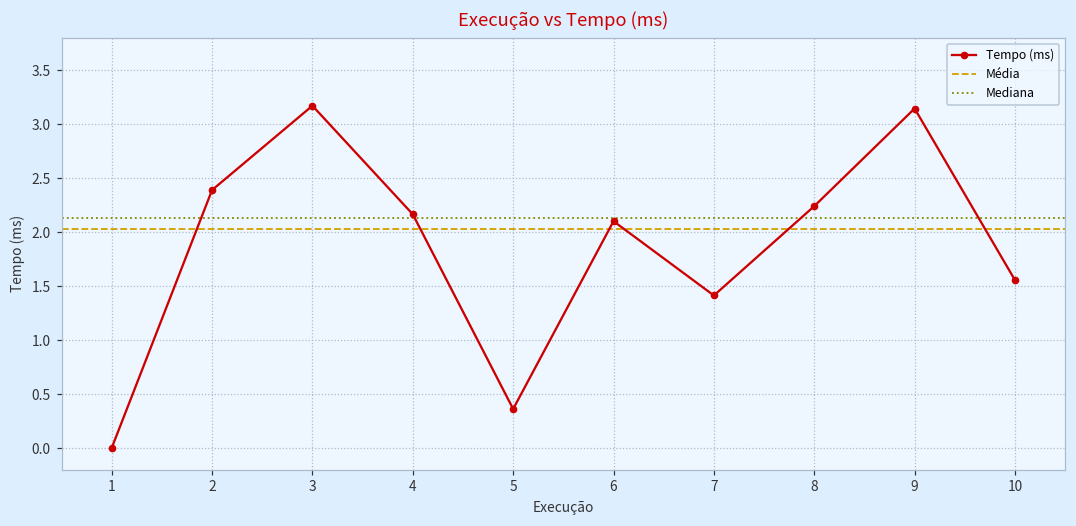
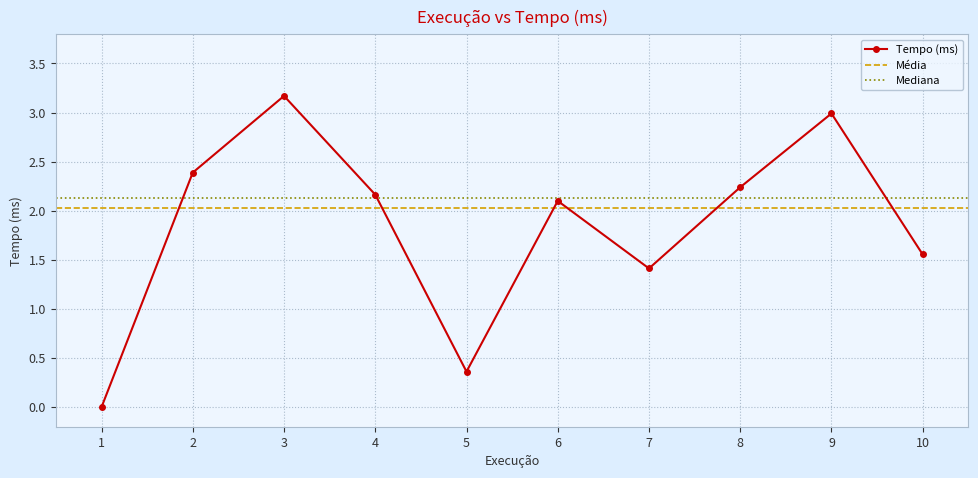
9: 3.1 -> 3.0
